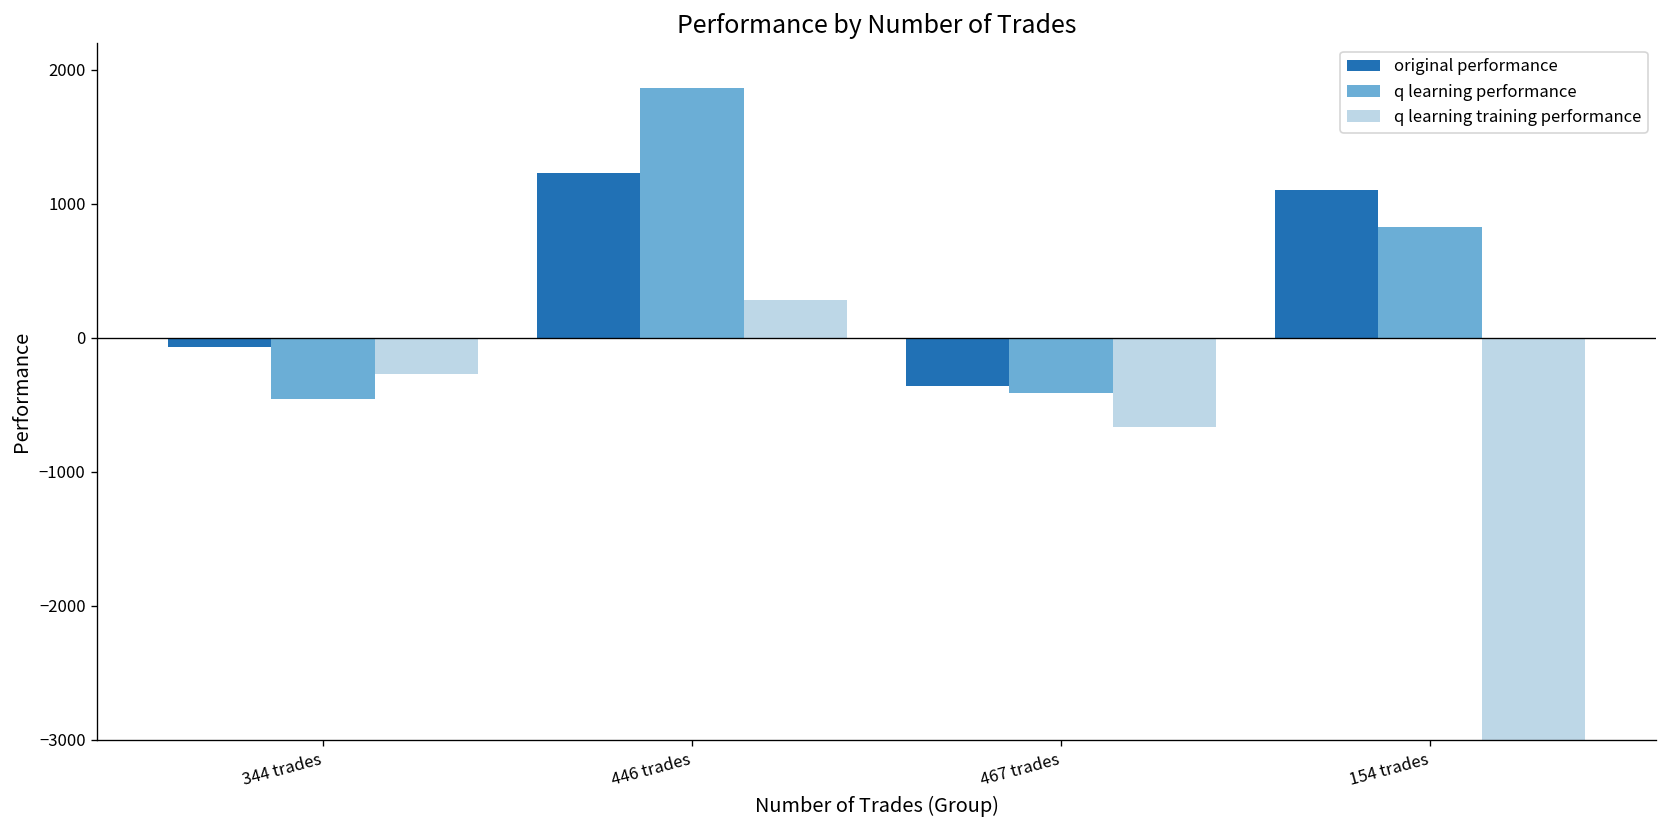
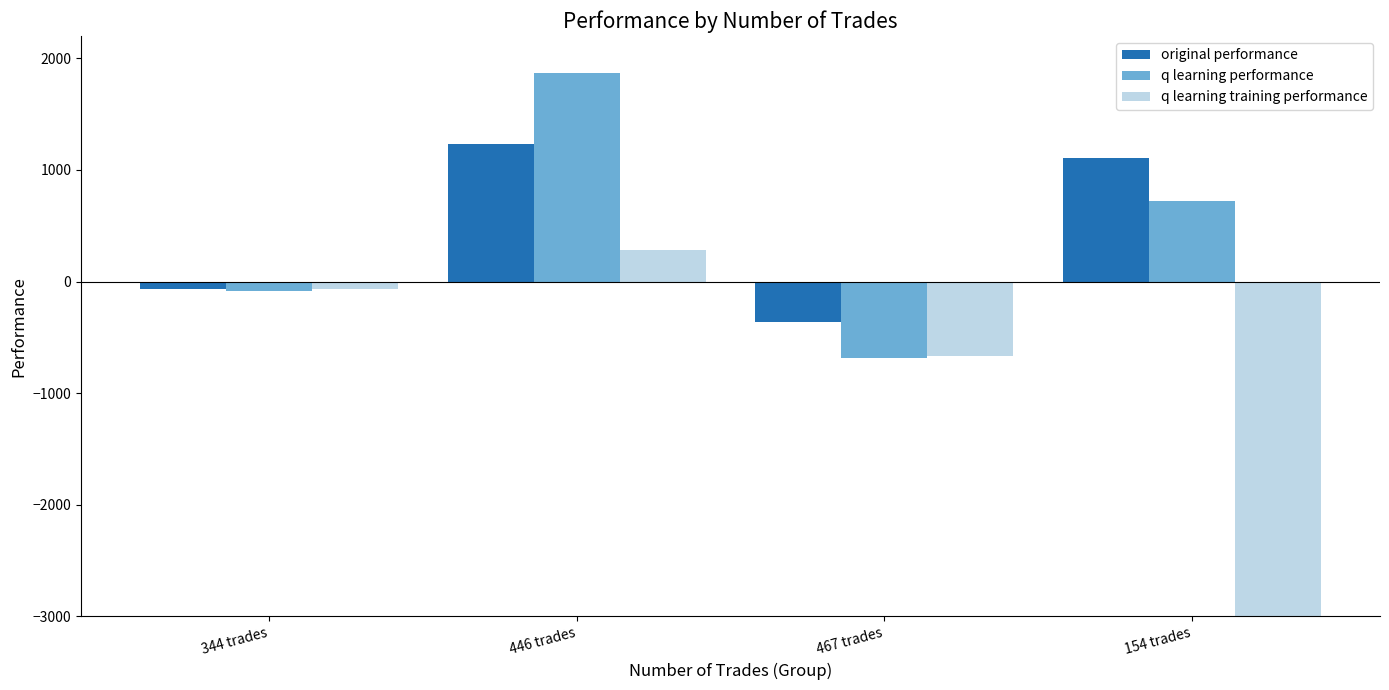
q learning performance, 344 trades: -450 -> -80
q learning training performance, 344 trades: -270 -> -60
q learning performance, 467 trades: -410 -> -680
q learning performance, 154 trades: 830 -> 720
